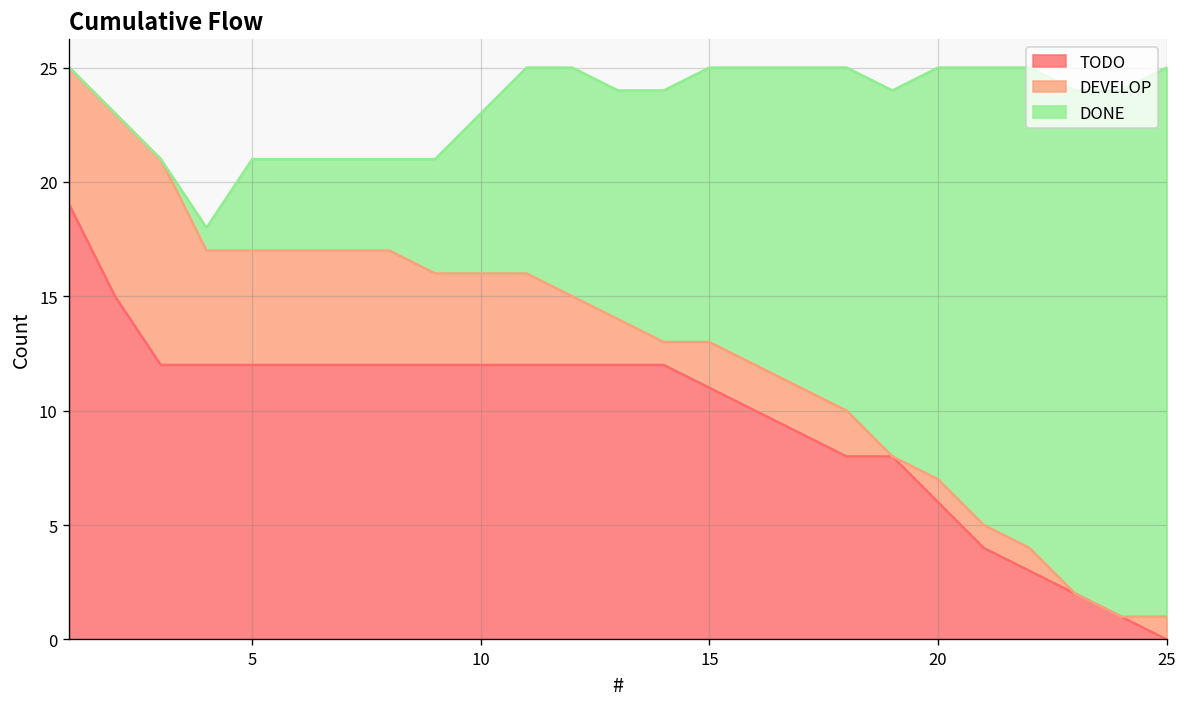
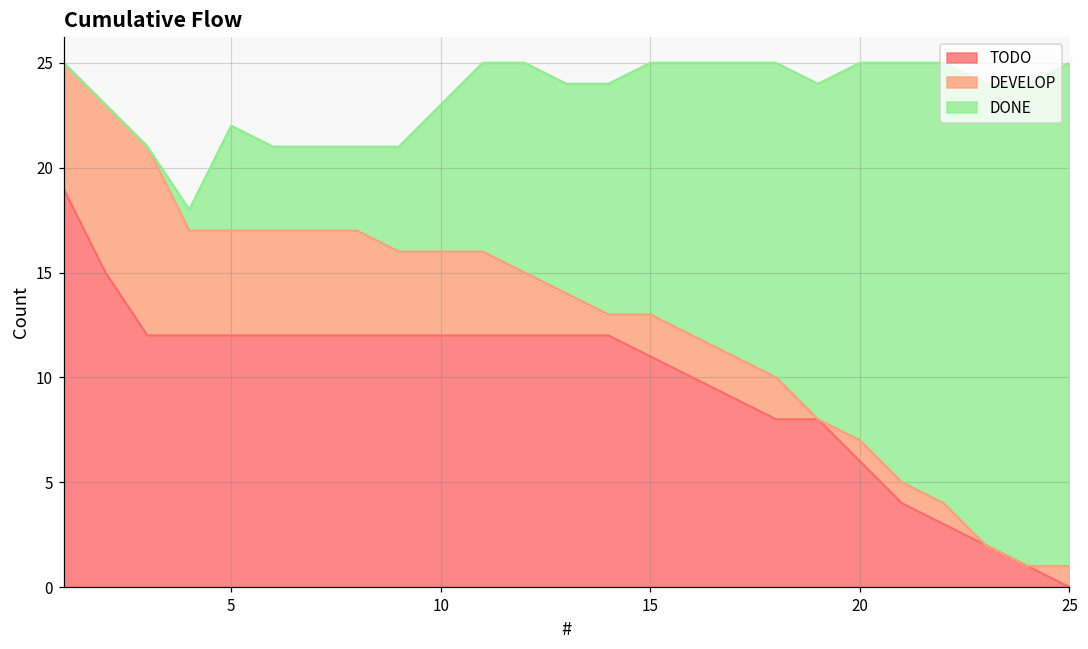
DONE, 5: 4 -> 5
